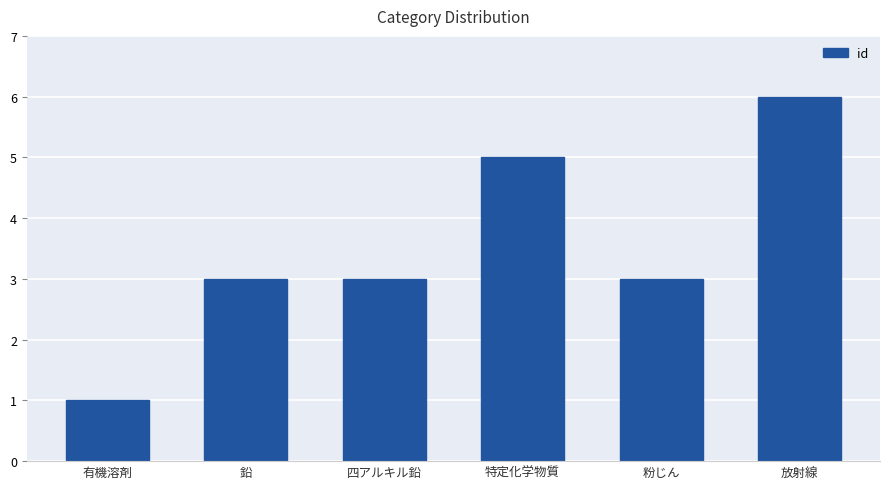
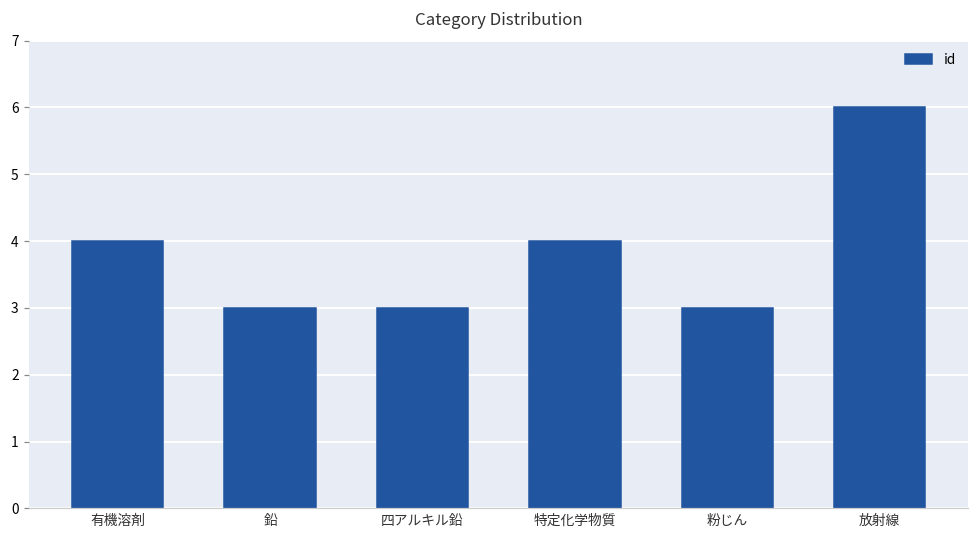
有機溶剤: 1 -> 4
特定化学物質: 5 -> 4
